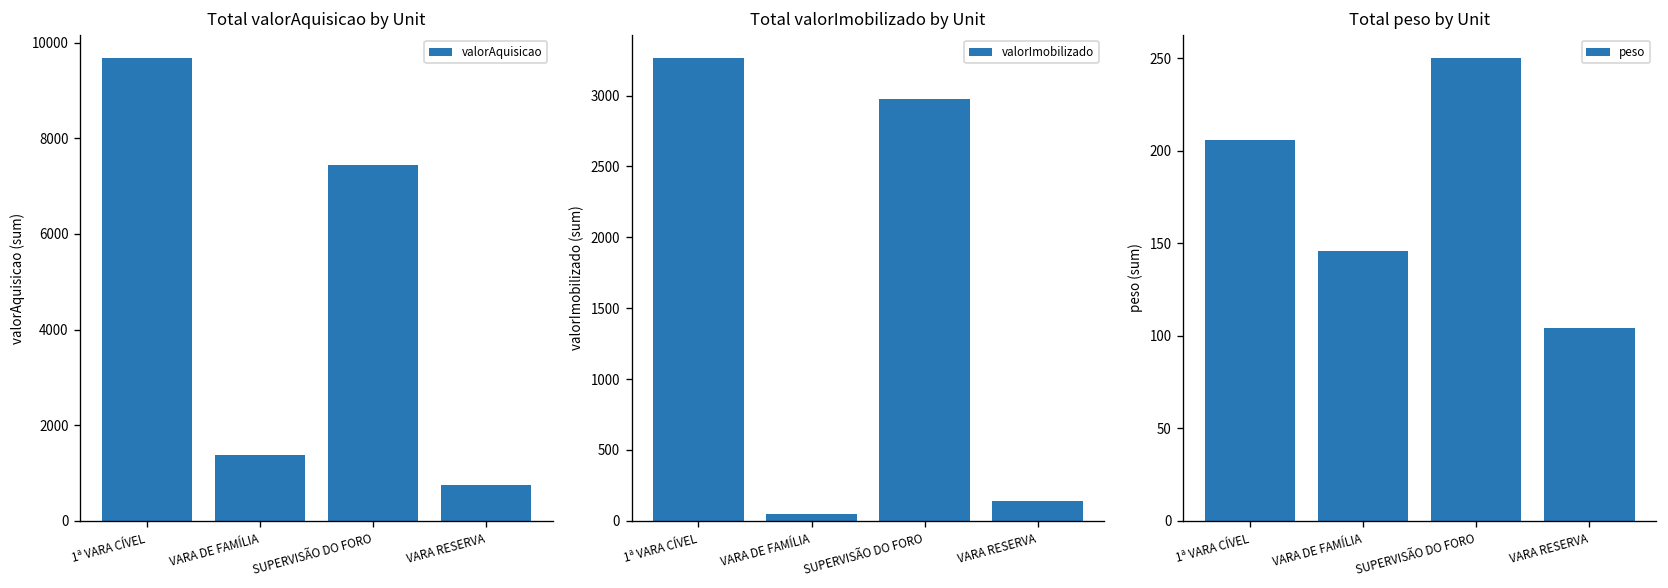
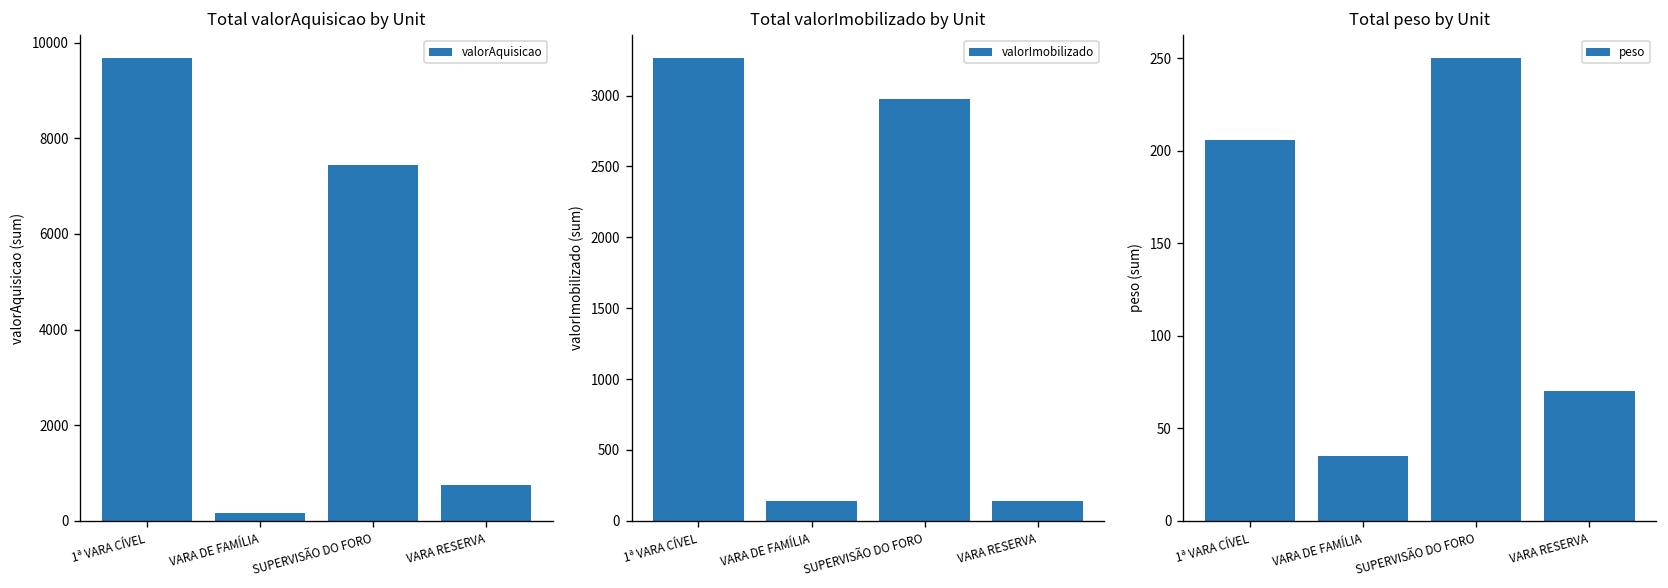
Total valorAquisicao by Unit, VARA DE FAMÍLIA: 1400 -> 200
Total valorImobilizado by Unit, VARA DE FAMÍLIA: 50 -> 140
Total peso by Unit, VARA DE FAMÍLIA: 146 -> 35
Total peso by Unit, VARA RESERVA: 104 -> 70
